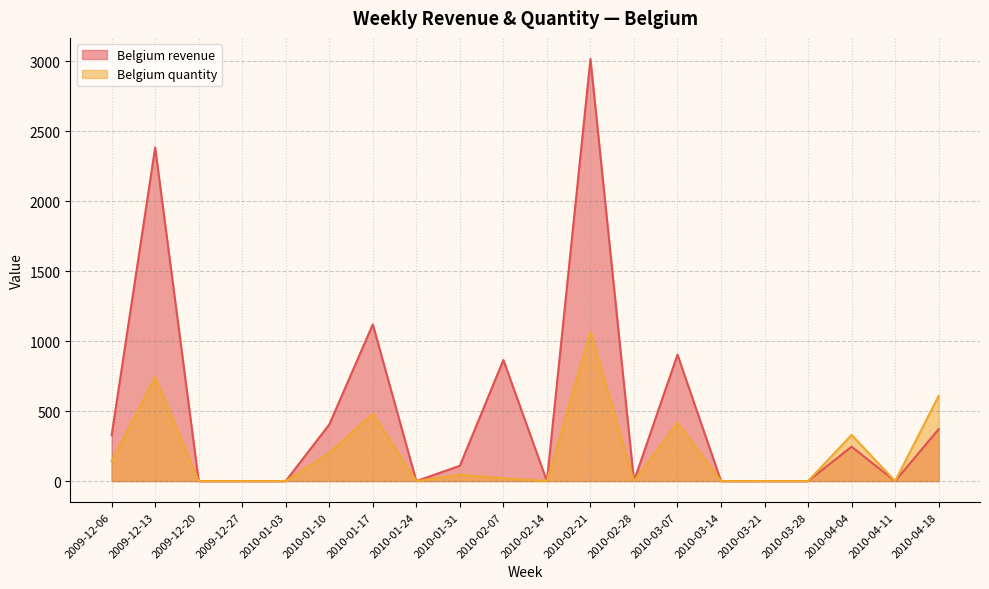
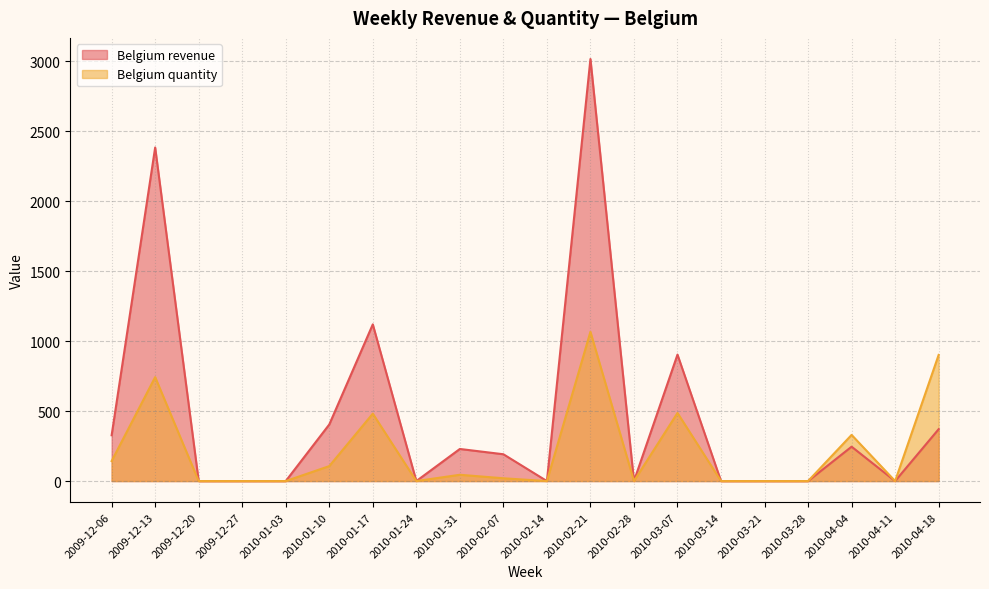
Belgium quantity, 2010-01-10: 200 -> 110
Belgium revenue, 2010-01-31: 110 -> 230
Belgium revenue, 2010-02-07: 870 -> 190
Belgium quantity, 2010-03-07: 420 -> 490
Belgium quantity, 2010-04-18: 610 -> 900
